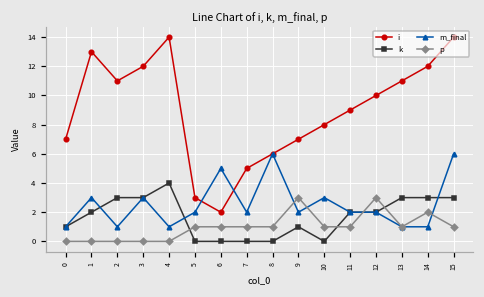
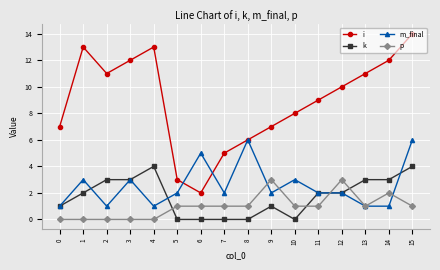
i, 4: 14 -> 13
k, 15: 3 -> 4
